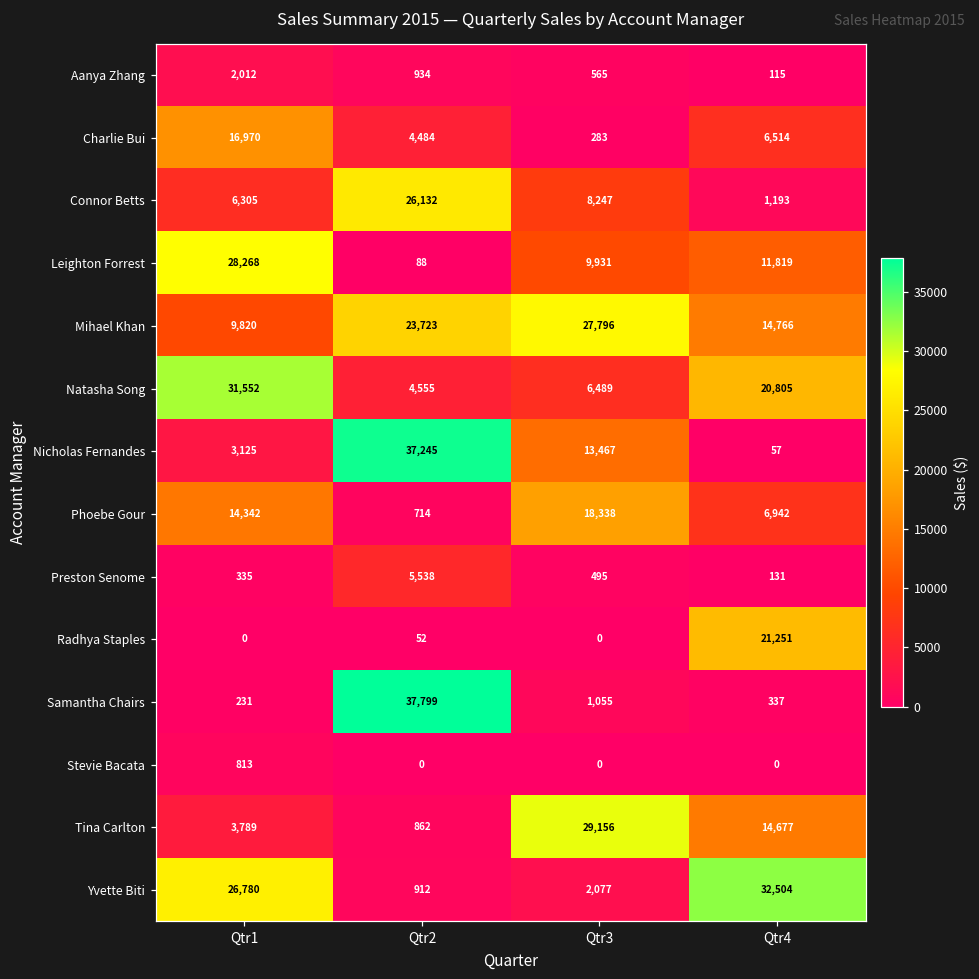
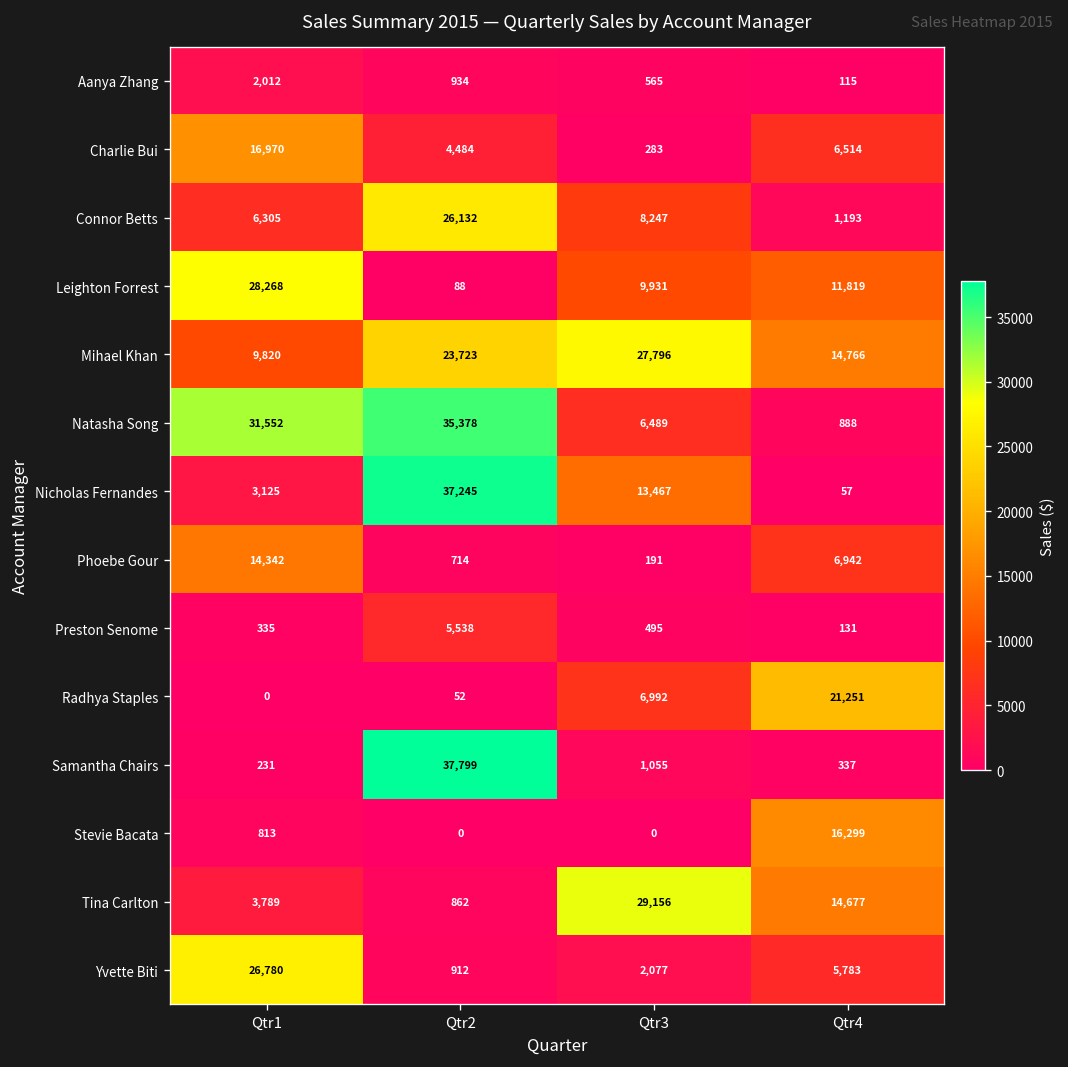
Natasha Song, Qtr2: 4,555 -> 35,378
Natasha Song, Qtr4: 20,805 -> 888
Phoebe Gour, Qtr3: 18,338 -> 191
Radhya Staples, Qtr3: 0 -> 6,992
Stevie Bacata, Qtr4: 0 -> 16,299
Yvette Biti, Qtr4: 32,504 -> 5,783
